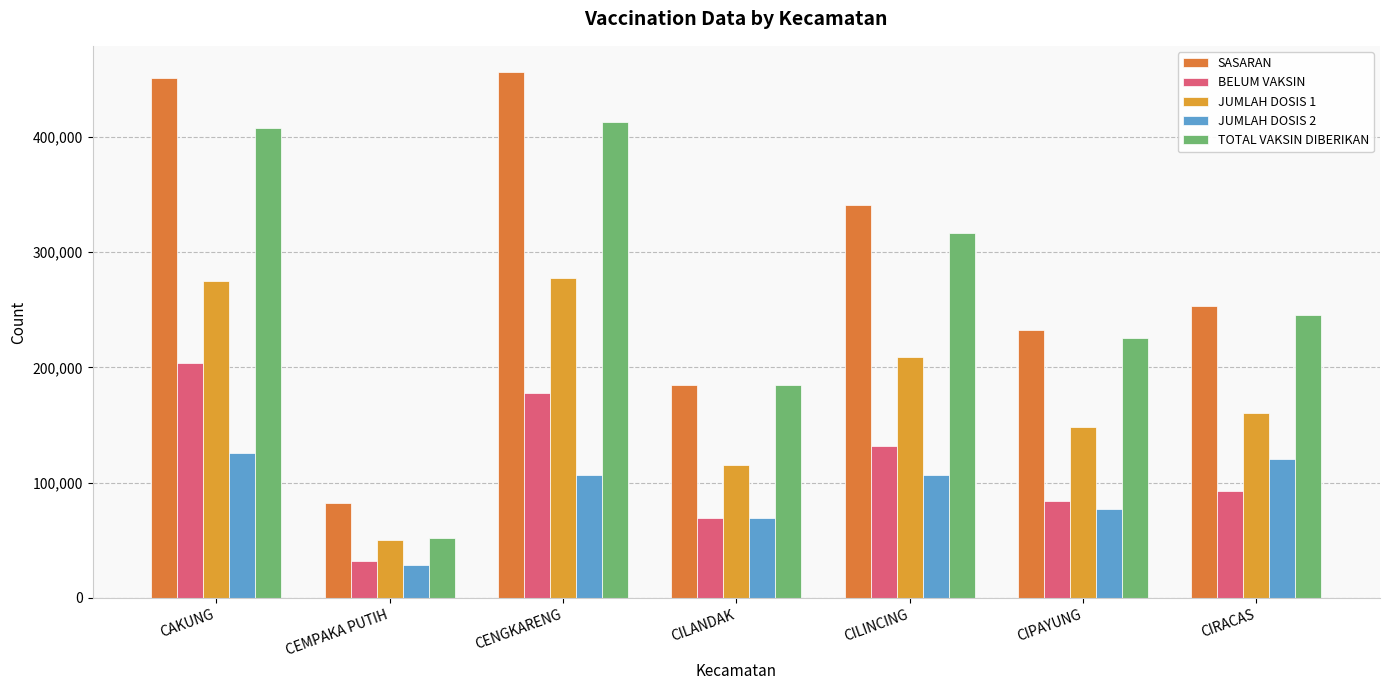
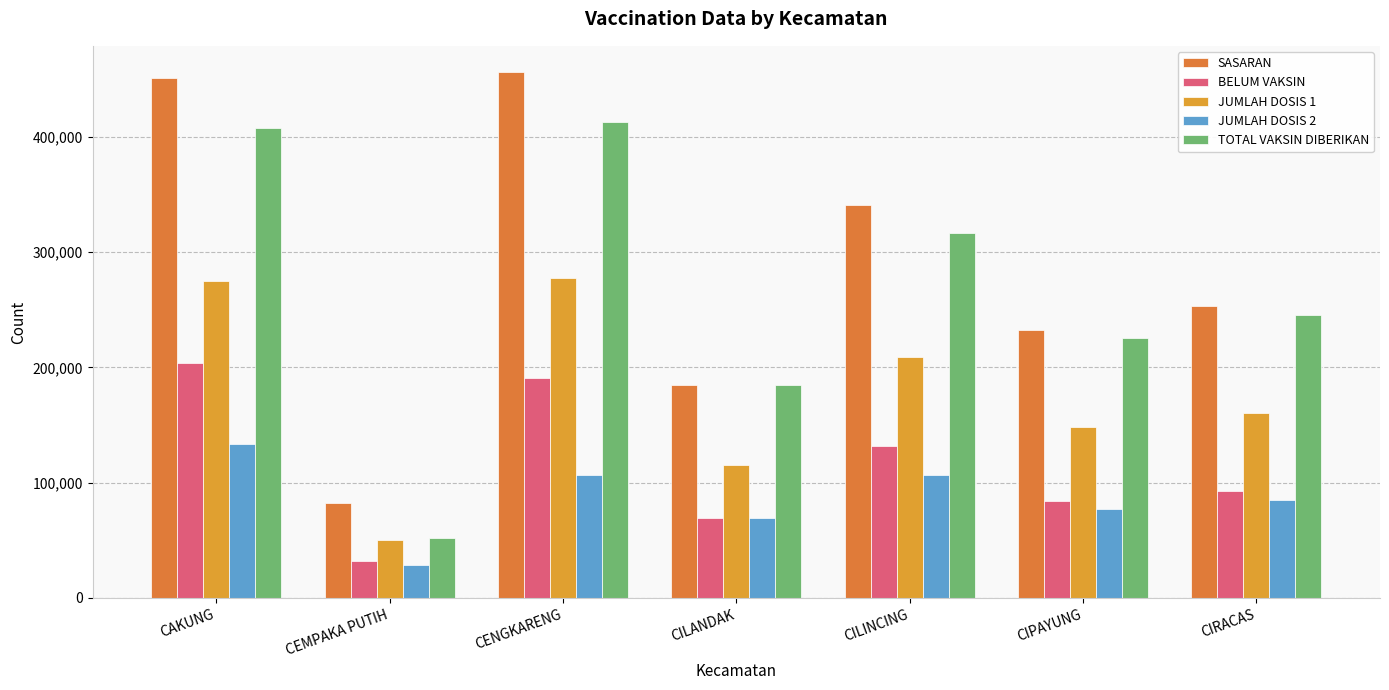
JUMLAH DOSIS 2, CAKUNG: 125,000 -> 133,000
BELUM VAKSIN, CENGKARENG: 178,000 -> 191,000
JUMLAH DOSIS 2, CIRACAS: 121,000 -> 85,000
